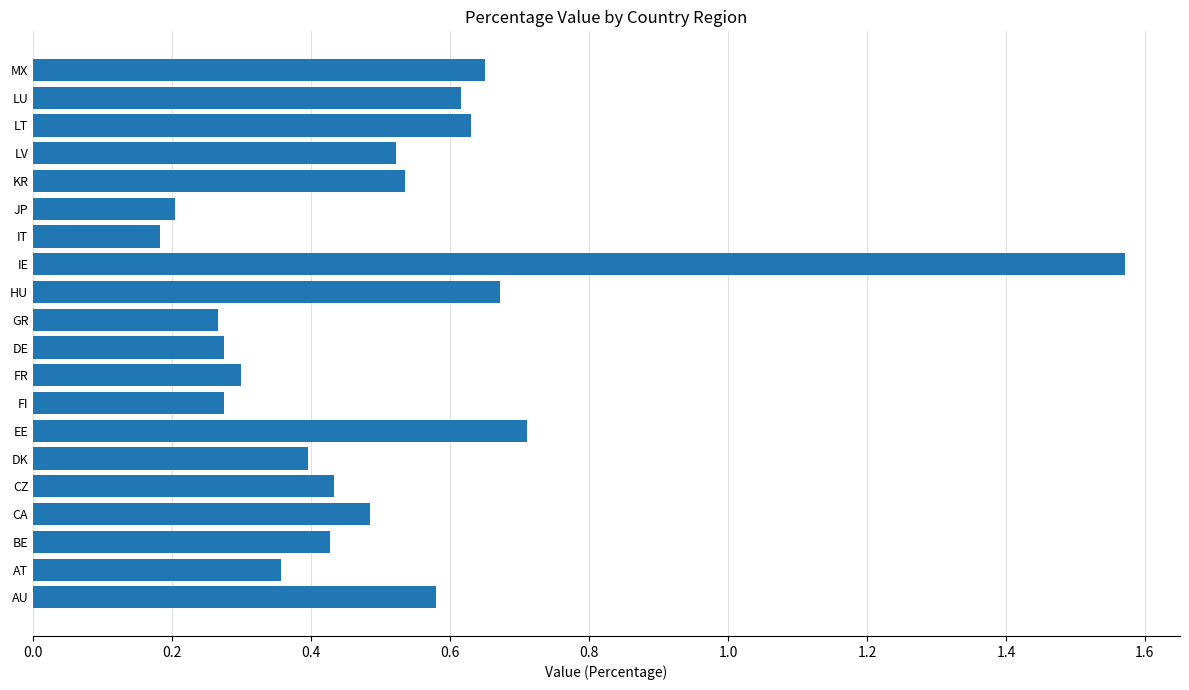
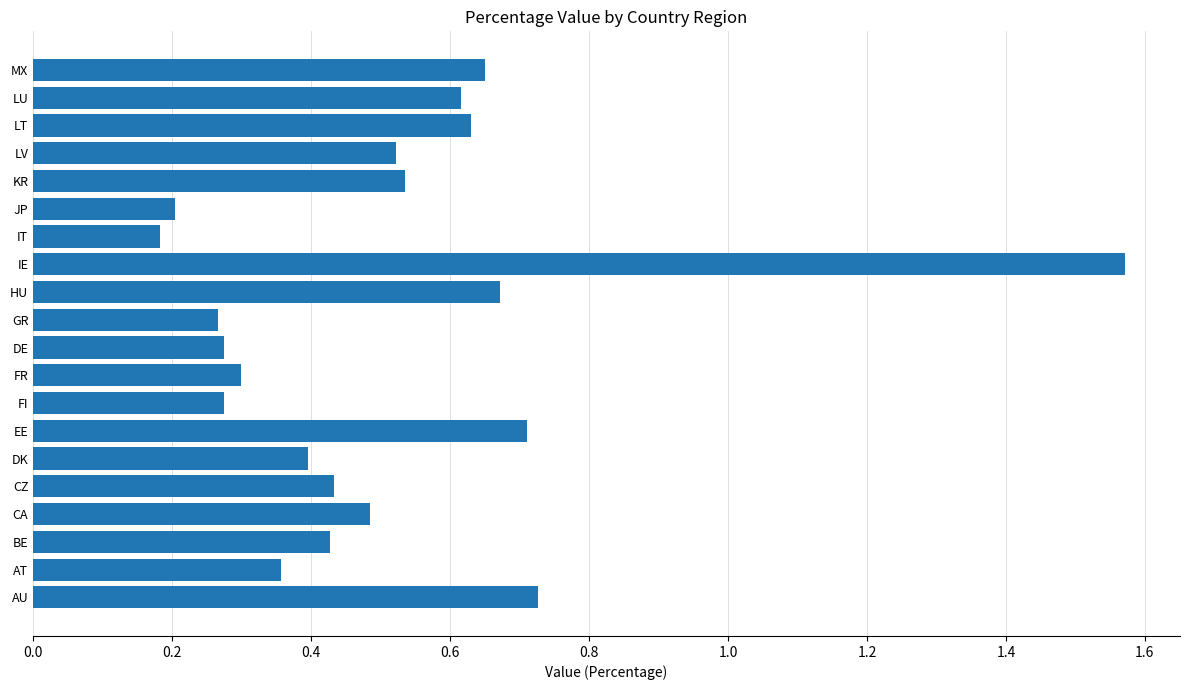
AU: 0.58 -> 0.73
